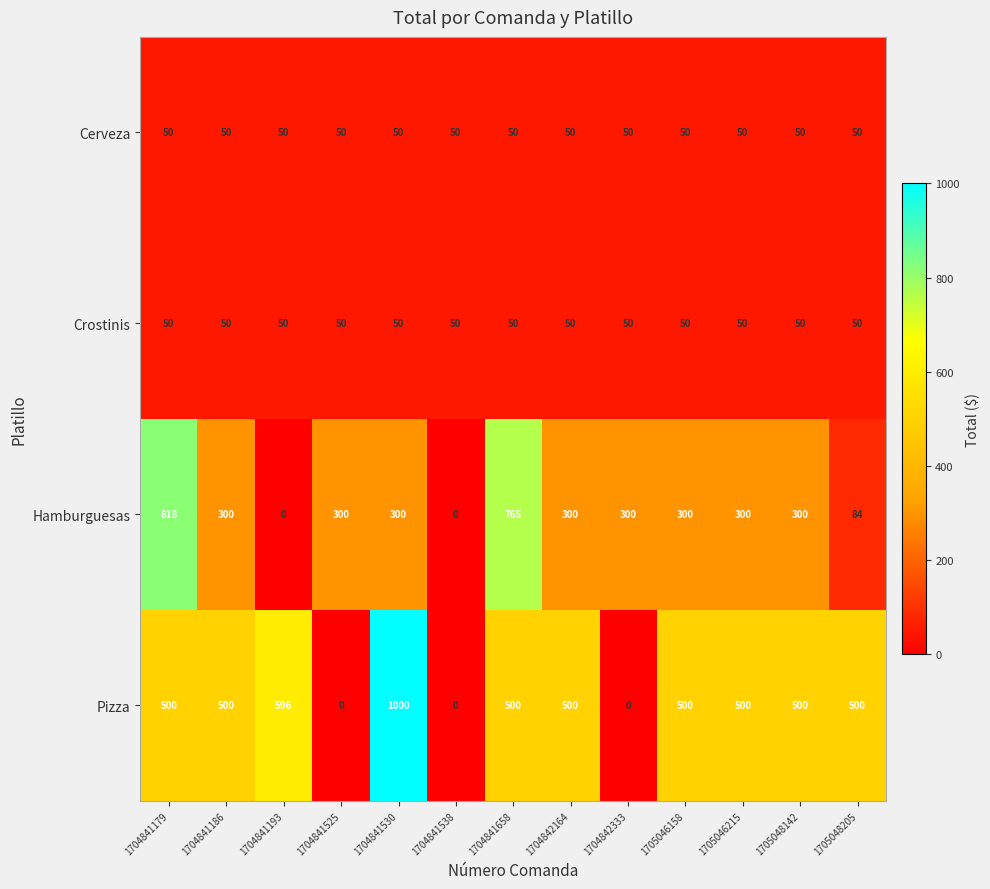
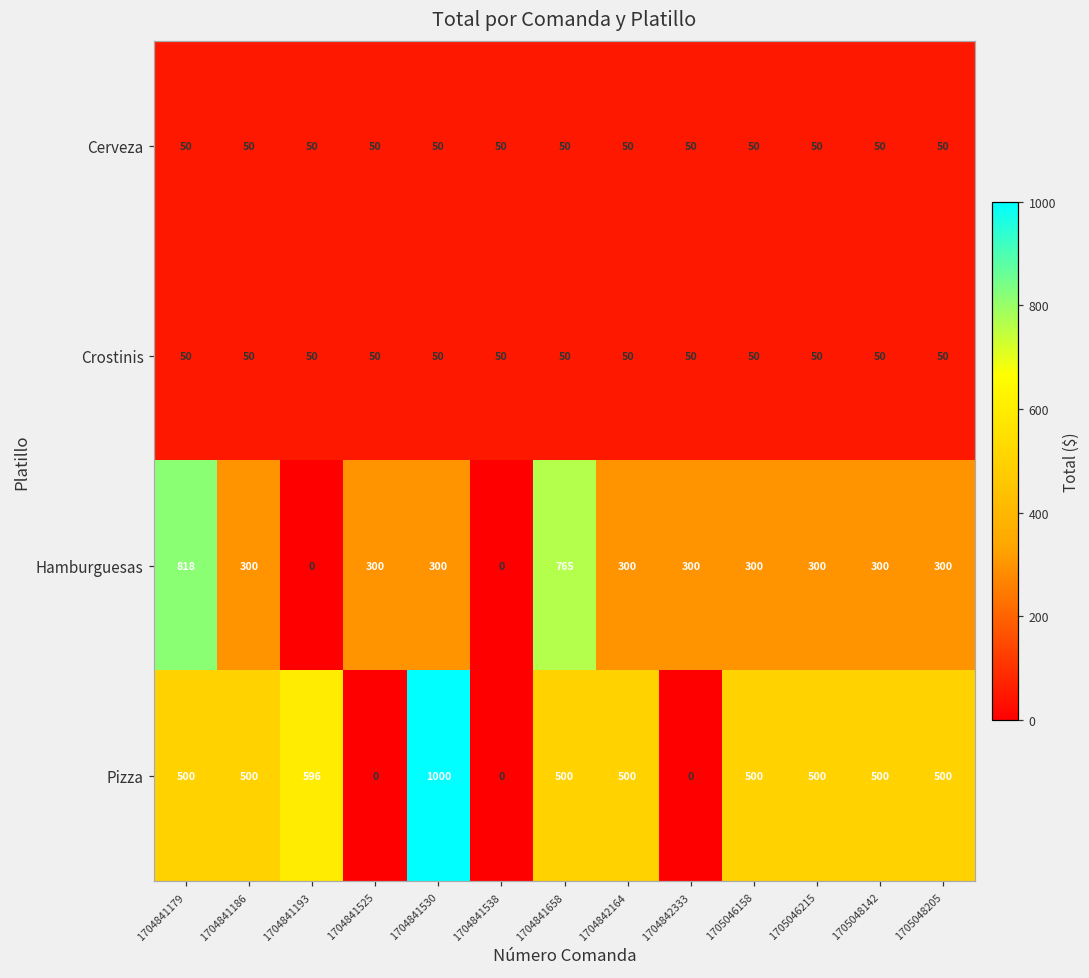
Hamburguesas, 1705048205: 84 -> 300
